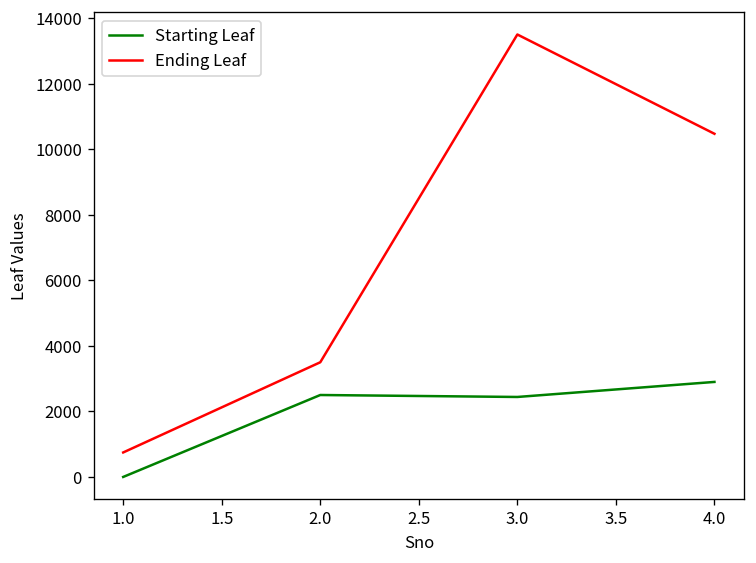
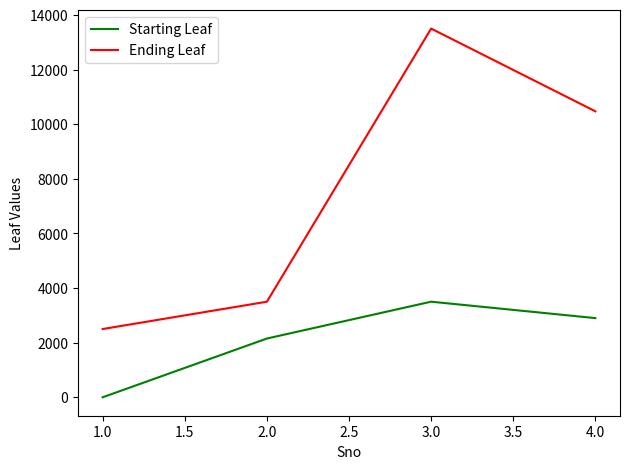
Ending Leaf, 1.0: 700 -> 2500
Starting Leaf, 2.0: 2500 -> 2200
Starting Leaf, 3.0: 2400 -> 3500
